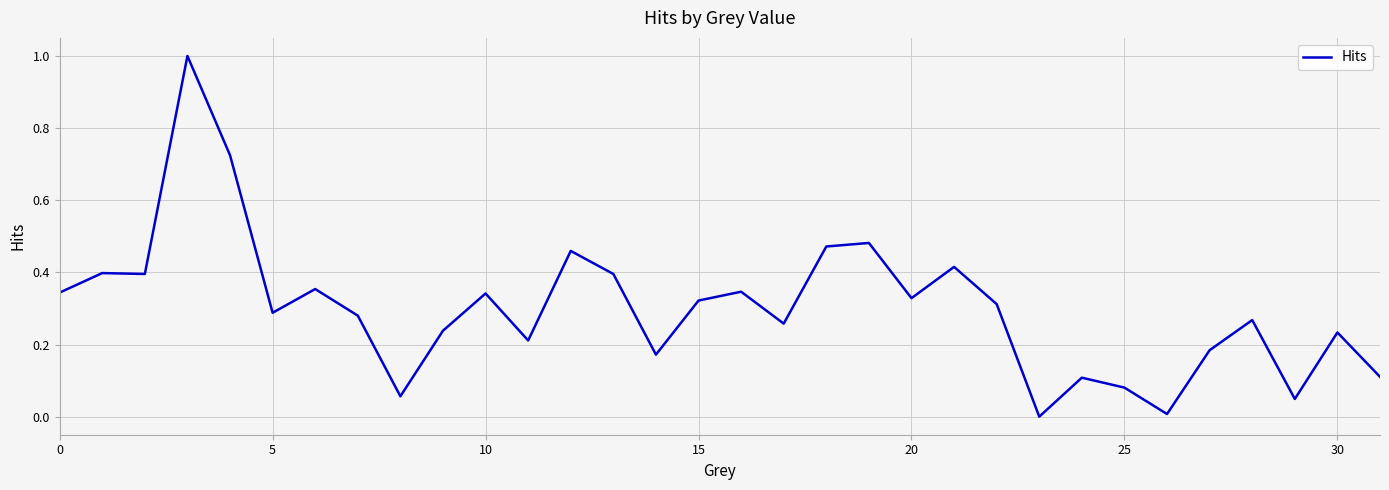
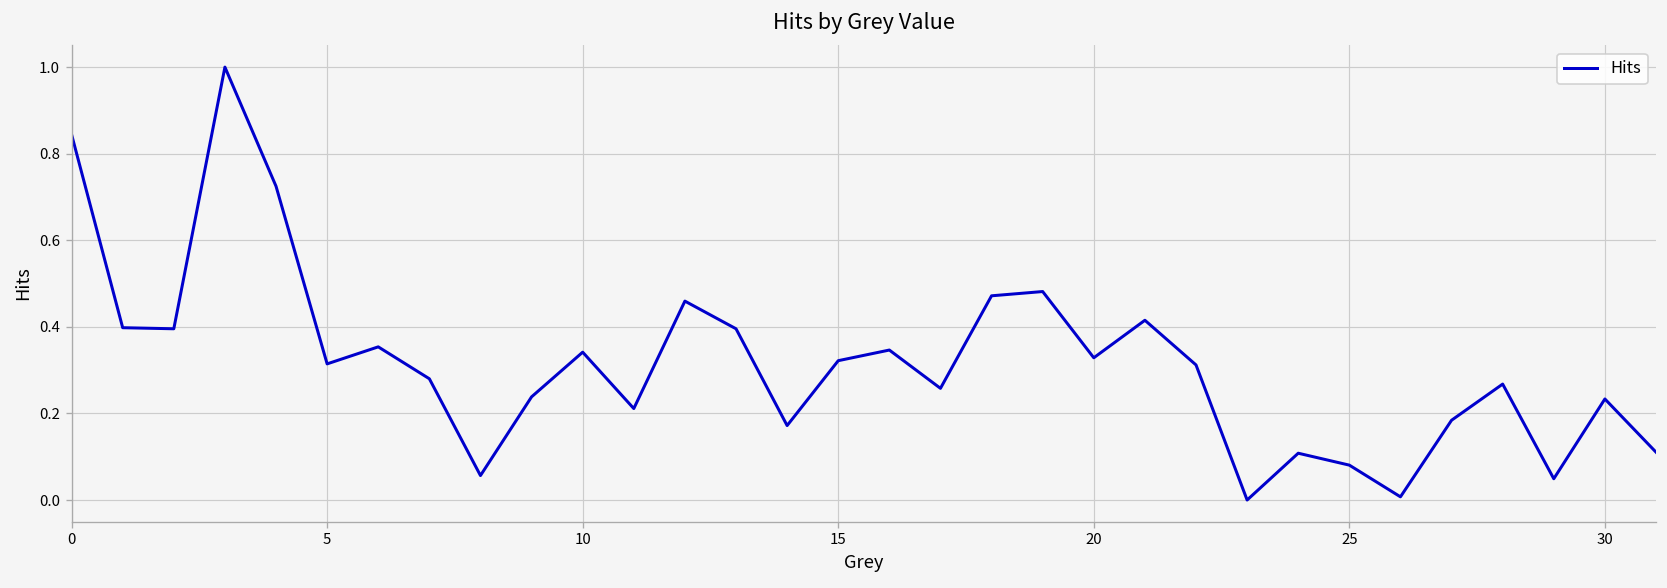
0: 0.34 -> 0.84
5: 0.29 -> 0.31
